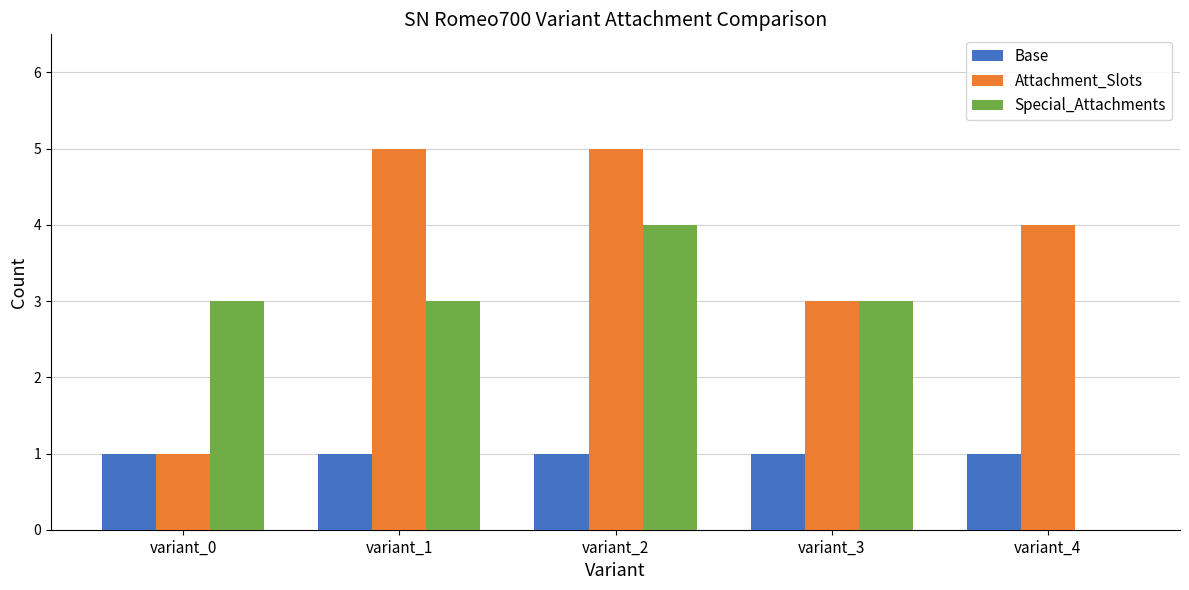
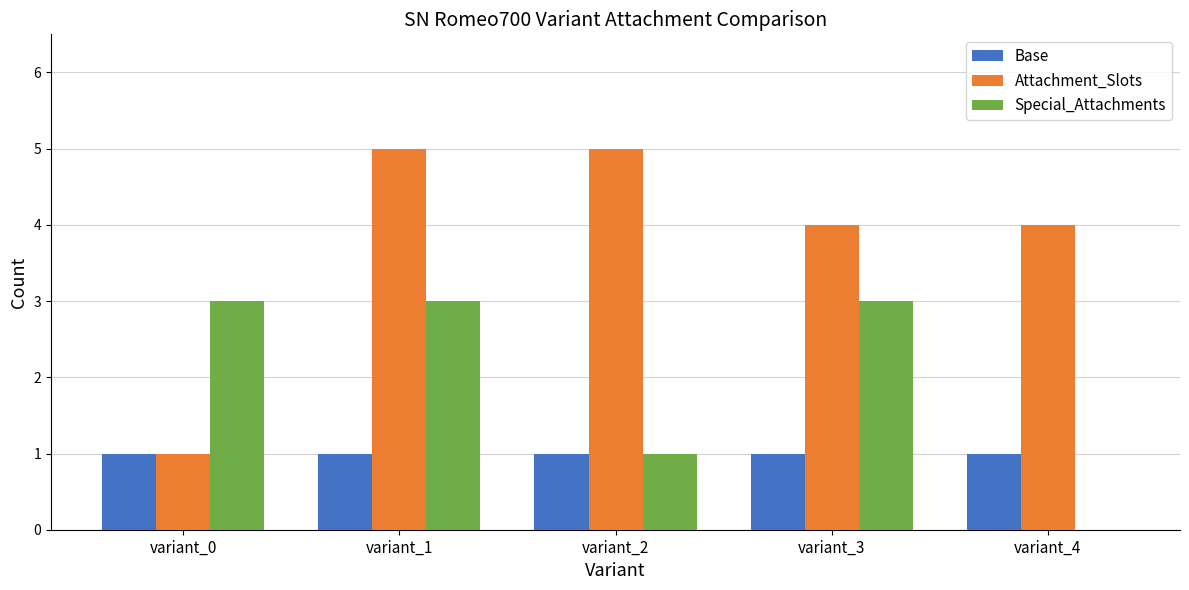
Special_Attachments, variant_2: 4 -> 1
Attachment_Slots, variant_3: 3 -> 4
